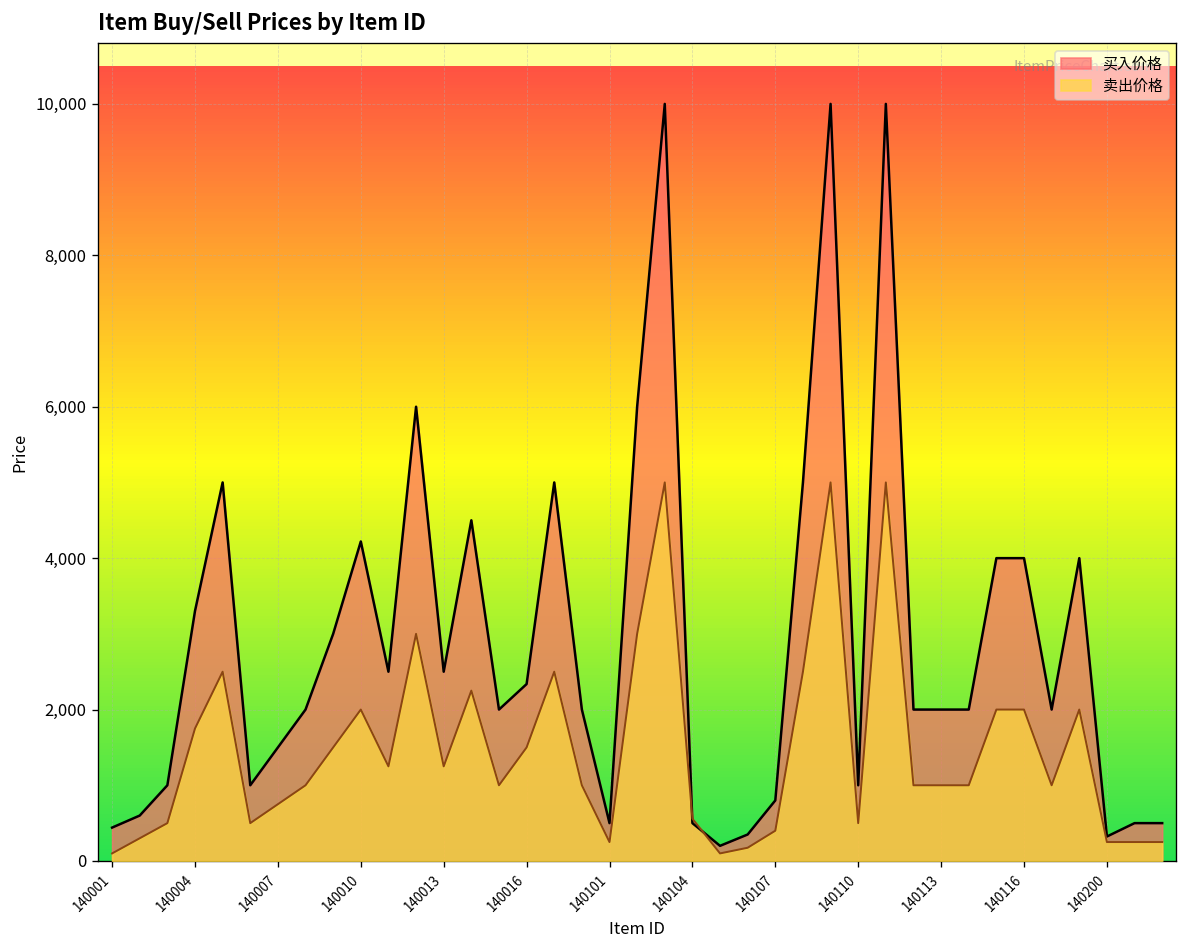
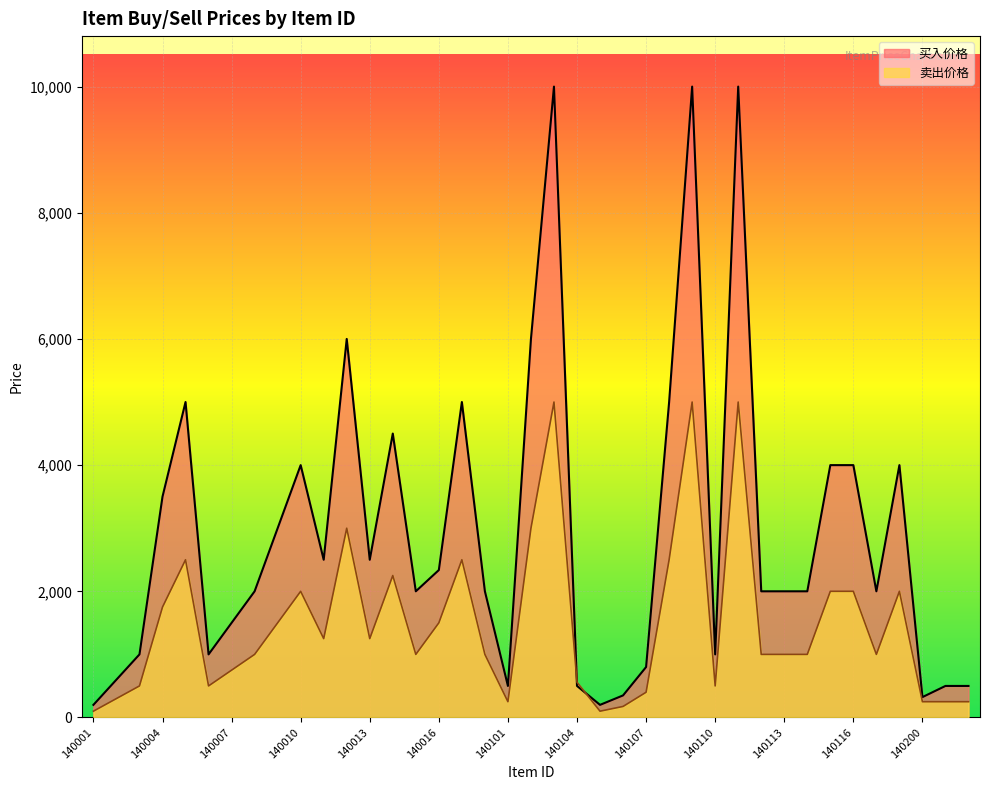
买入价格, 140001: 400 -> 200
买入价格, 140004: 3,300 -> 3,500
买入价格, 140010: 4,200 -> 4,000
